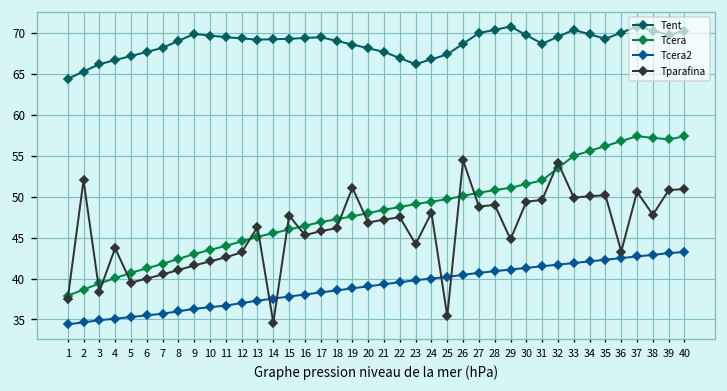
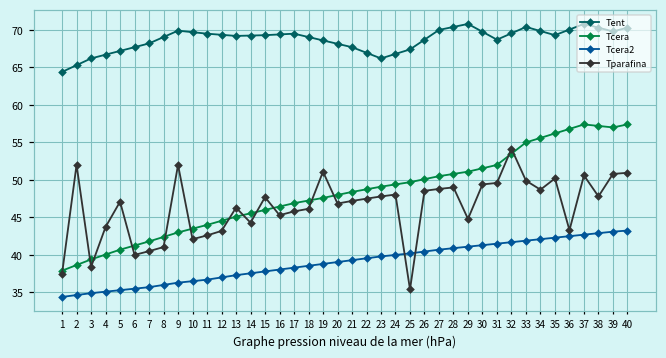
Tparafina, 5: 40 -> 47
Tparafina, 9: 42 -> 52
Tparafina, 14: 35 -> 44
Tparafina, 23: 44 -> 48
Tparafina, 26: 54 -> 49
Tparafina, 34: 50 -> 49
